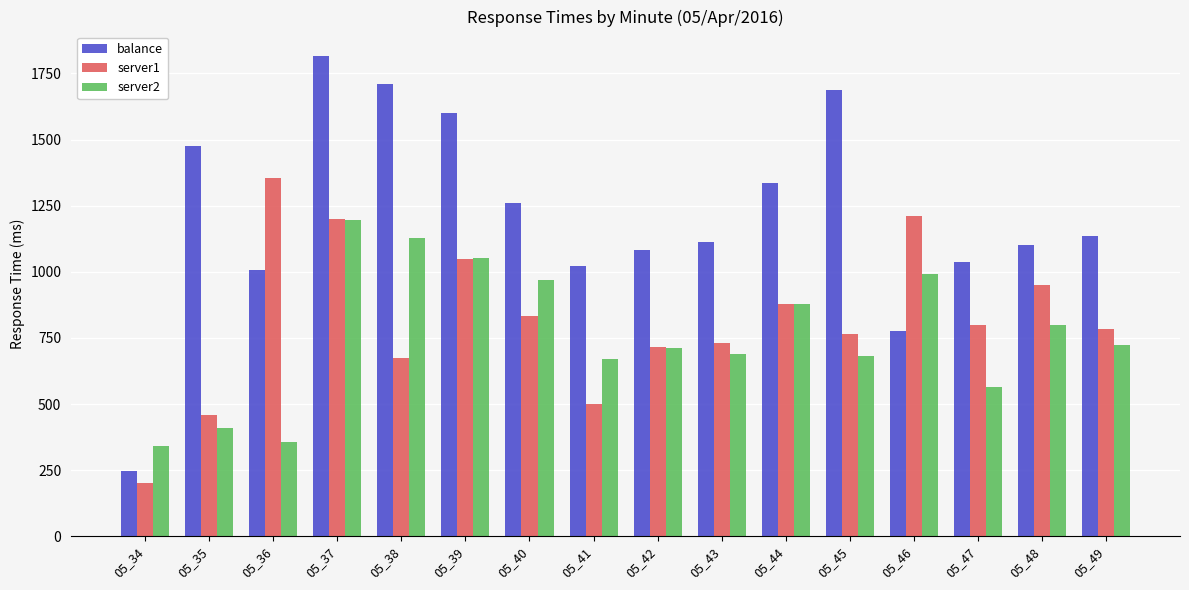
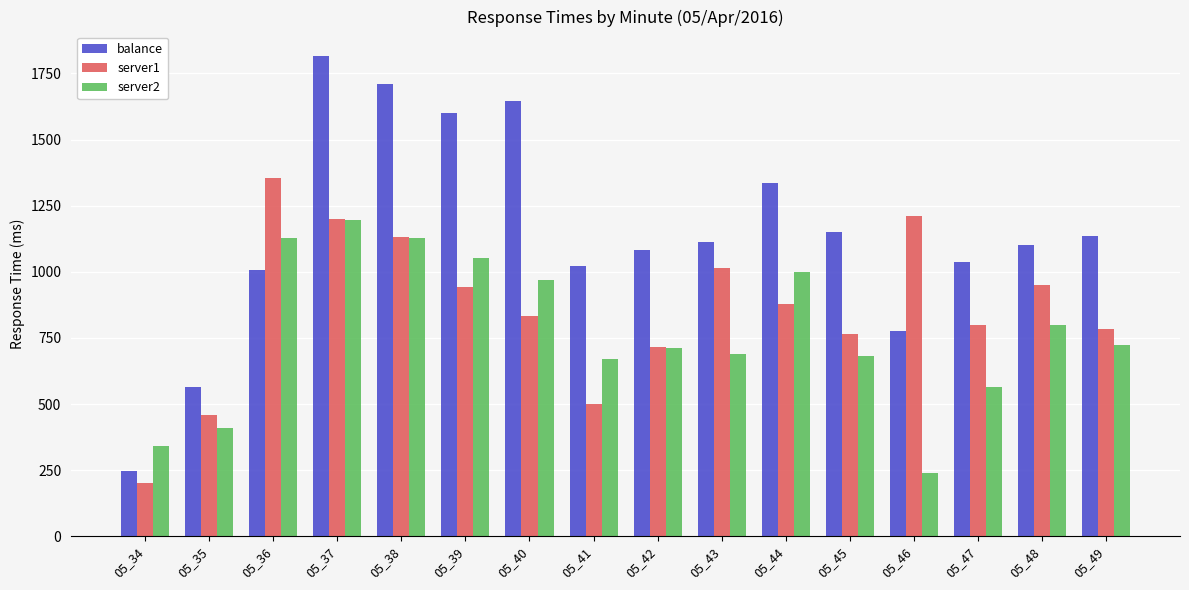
balance, 05_35: 1480 -> 560
server2, 05_36: 360 -> 1130
server1, 05_38: 670 -> 1130
server1, 05_39: 1050 -> 940
balance, 05_40: 1260 -> 1640
server1, 05_43: 730 -> 1020
server2, 05_44: 880 -> 1000
balance, 05_45: 1690 -> 1150
server2, 05_46: 990 -> 240
